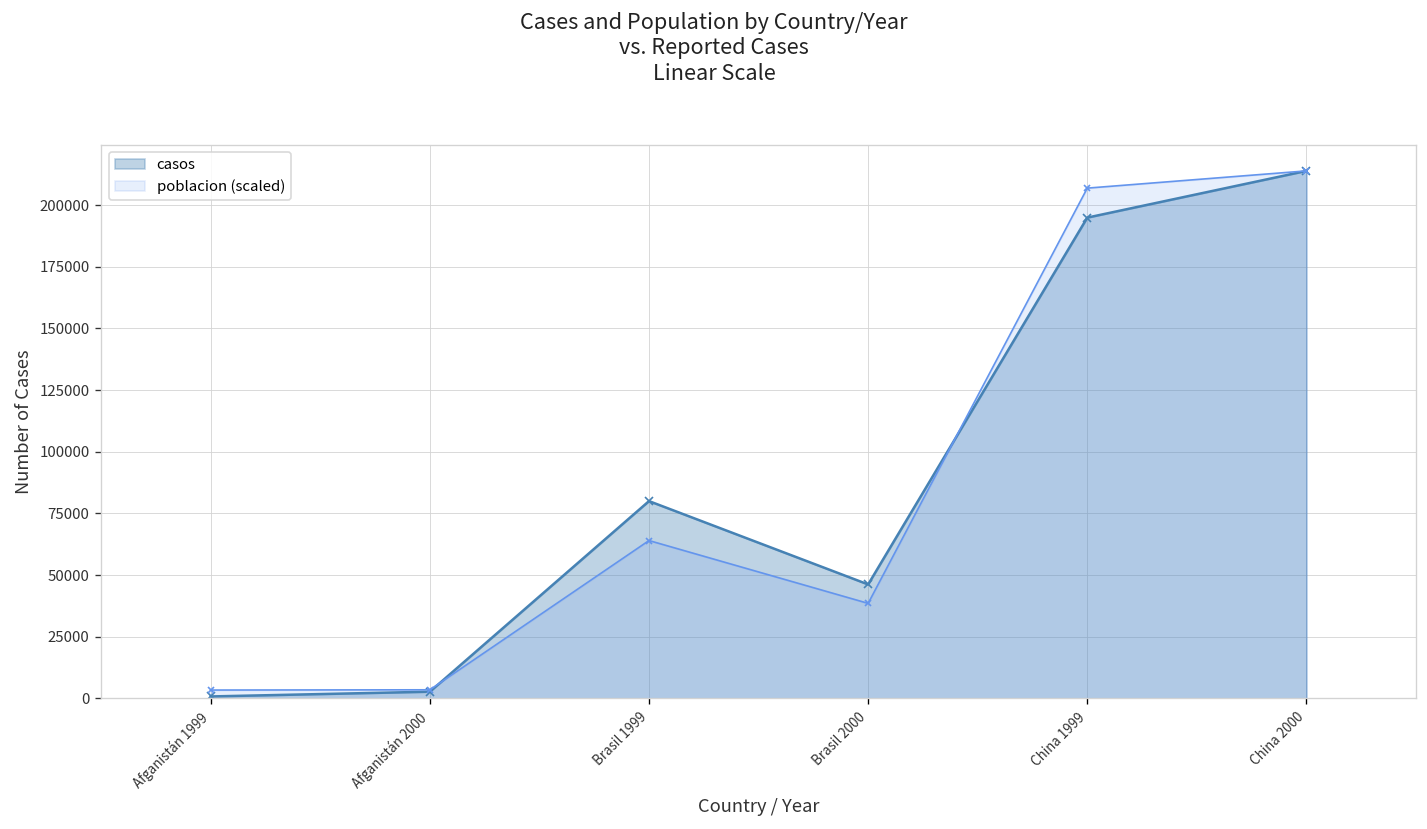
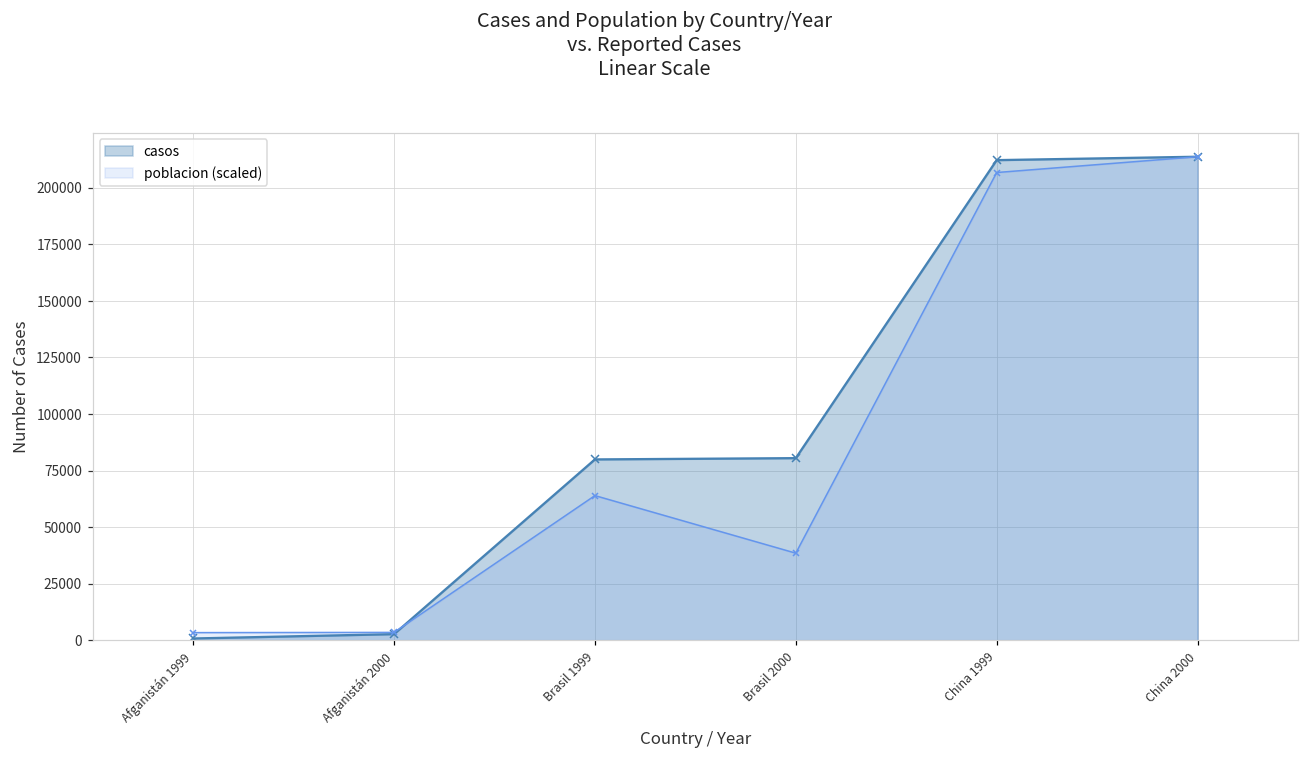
casos, Brasil 2000: 46000 -> 80000
casos, China 1999: 195000 -> 212000
